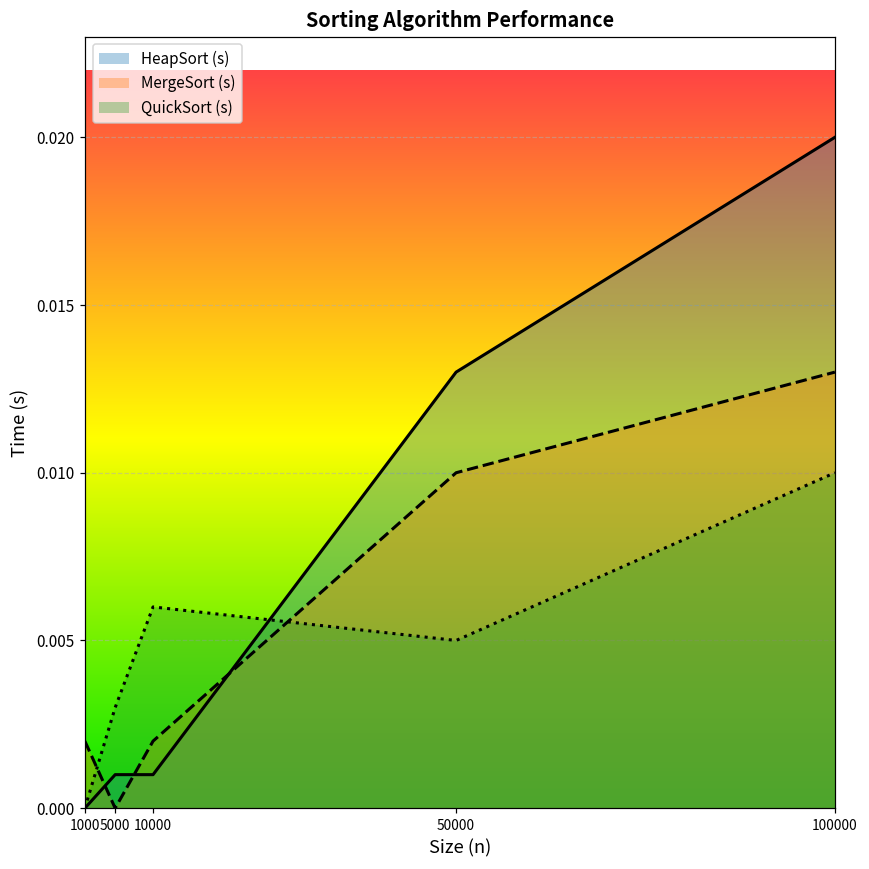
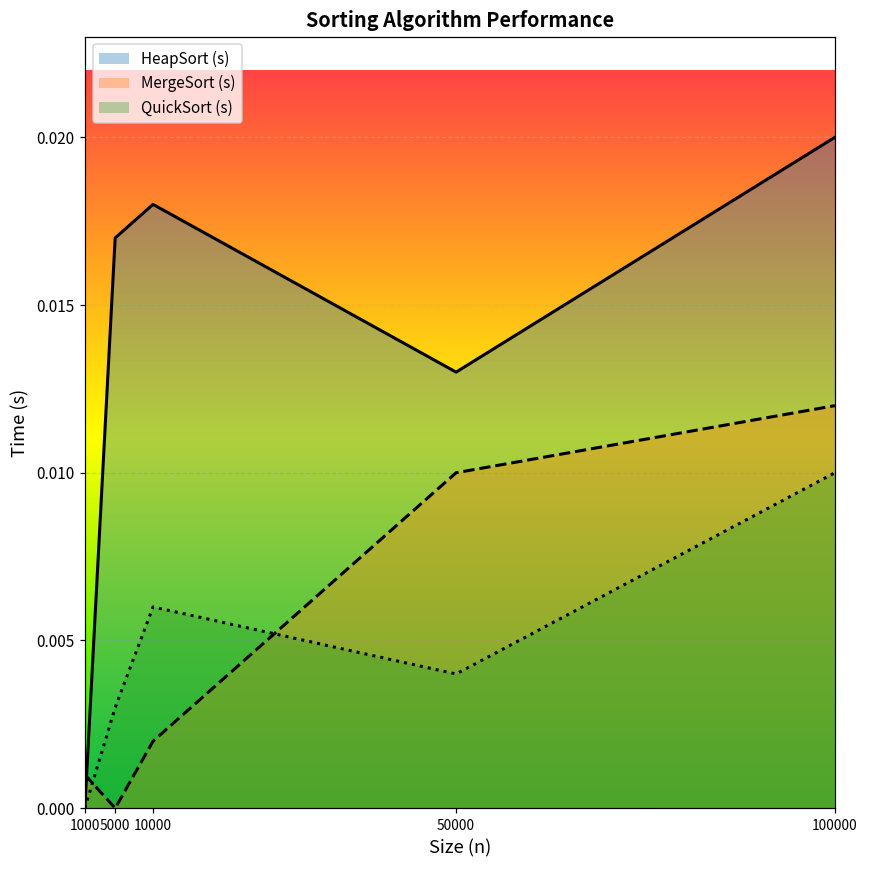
MergeSort (s), 1000: 0.002 -> 0.001
HeapSort (s), 5000: 0.001 -> 0.017
HeapSort (s), 10000: 0.001 -> 0.018
QuickSort (s), 50000: 0.005 -> 0.004
MergeSort (s), 100000: 0.013 -> 0.012
